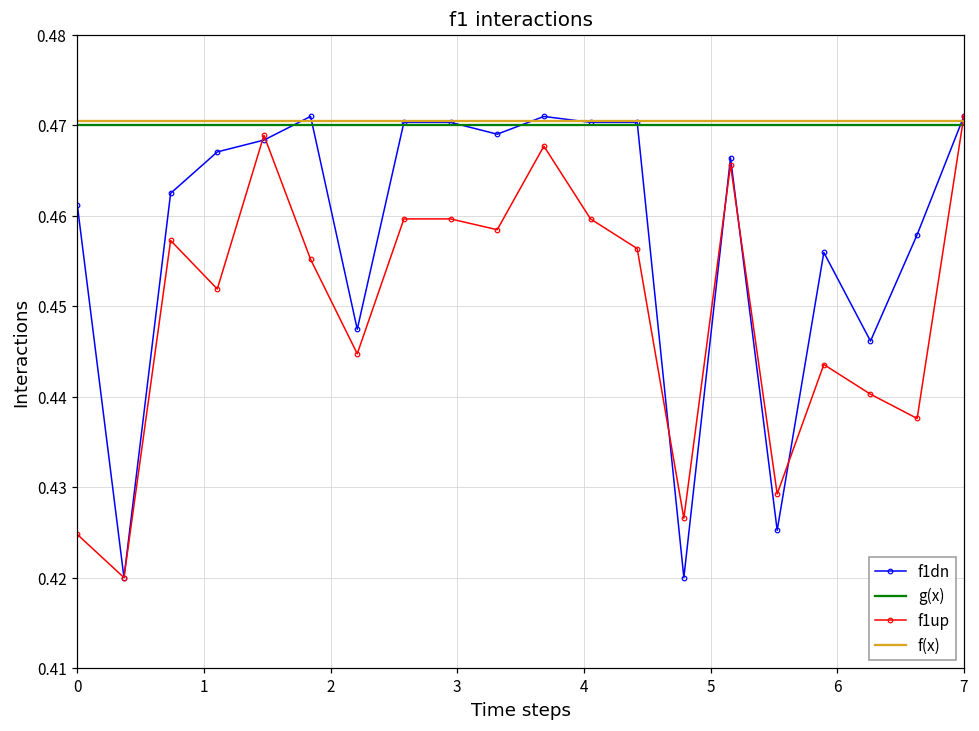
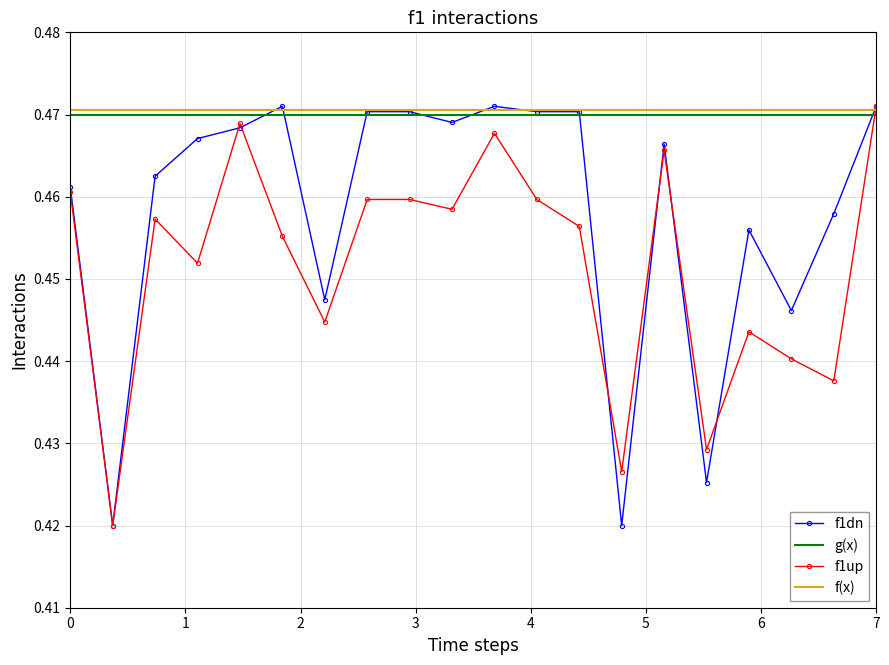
f1up, 0: 0.425 -> 0.461
